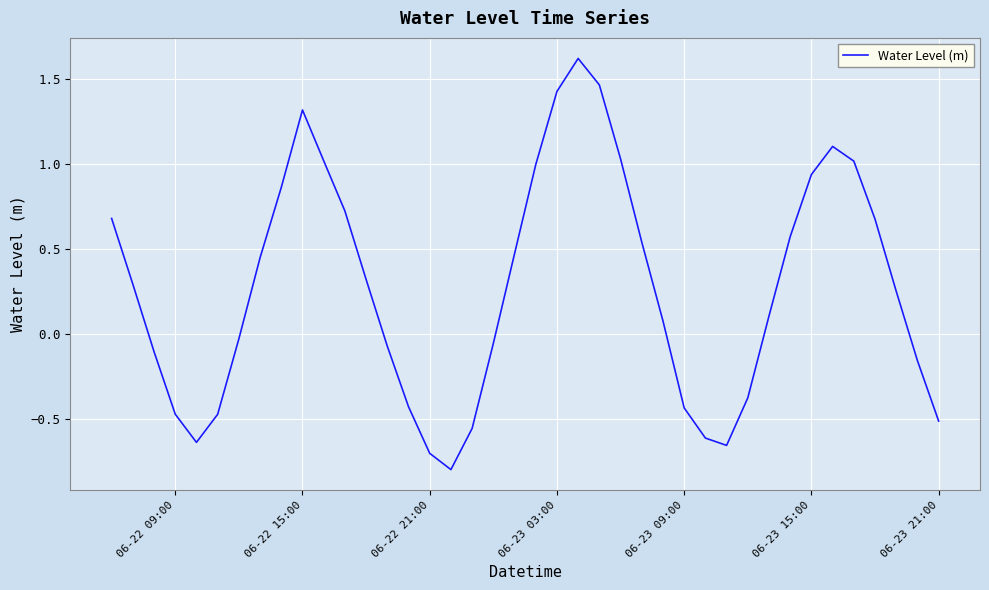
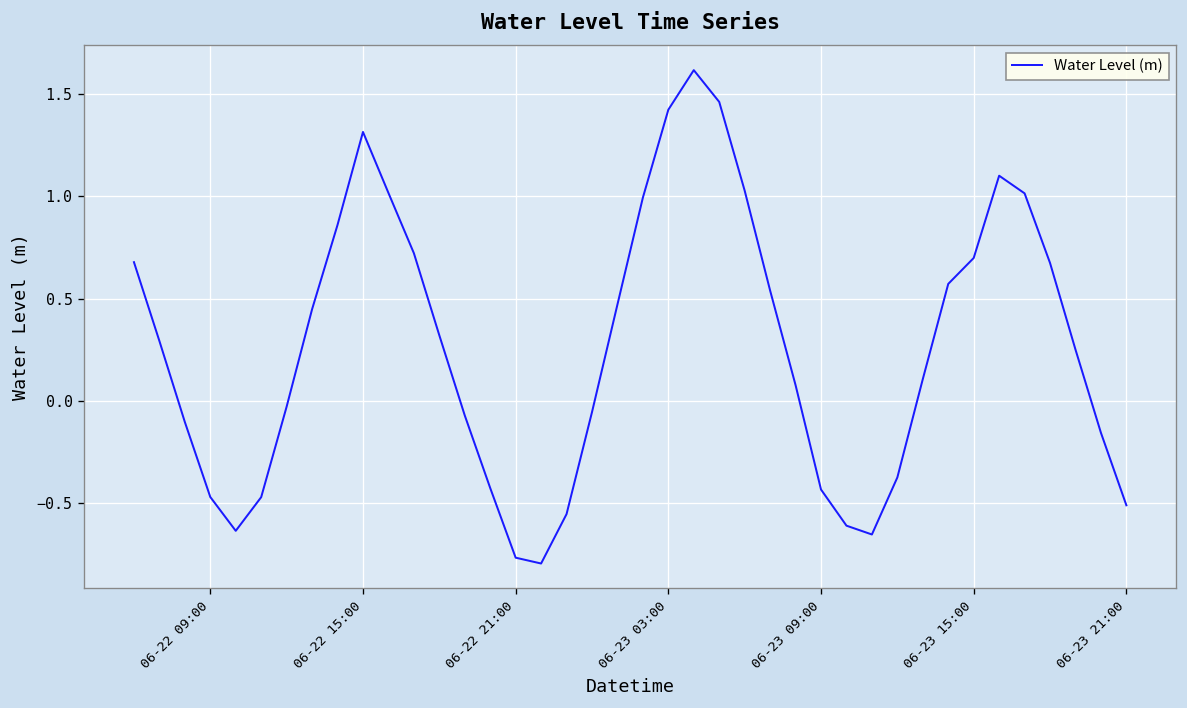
06-22 21:00: -0.70 -> -0.77
06-23 15:00: 0.94 -> 0.70
